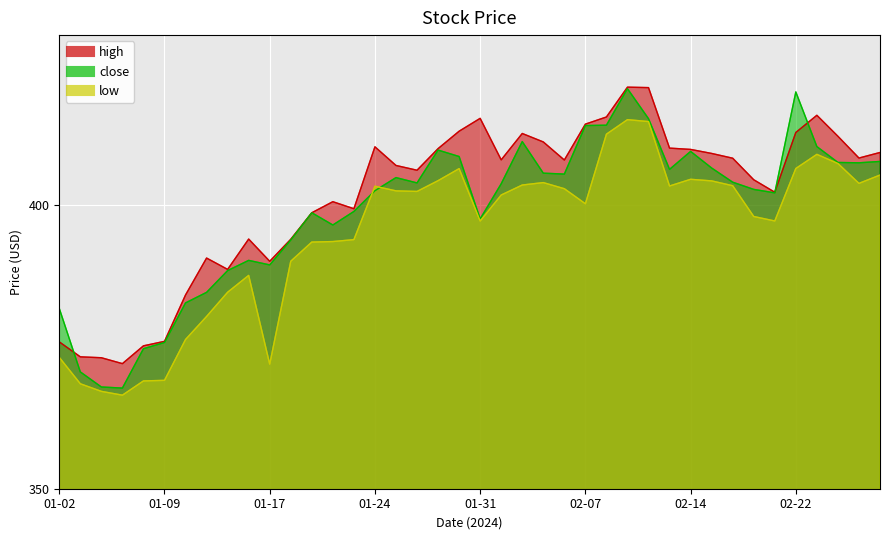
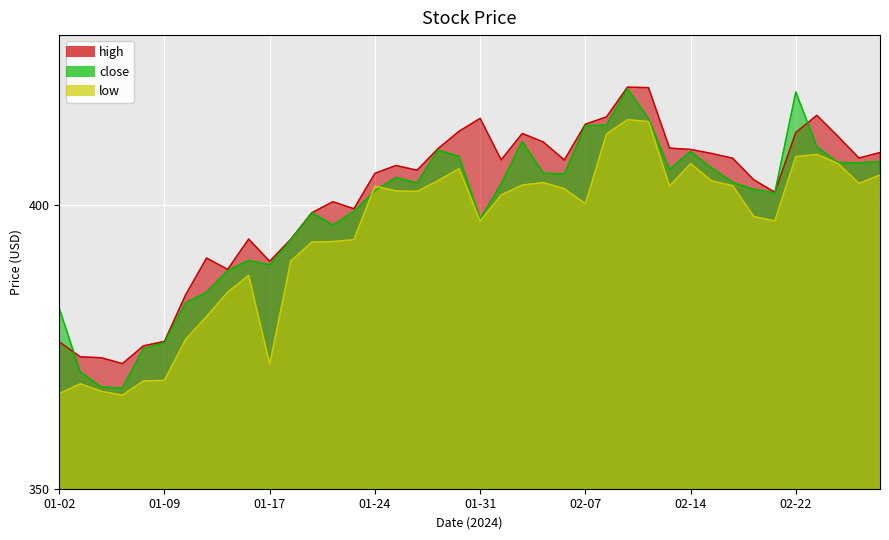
low, 01-02: 373 -> 367
high, 01-24: 410 -> 406
low, 02-14: 405 -> 407
low, 02-22: 406 -> 409
